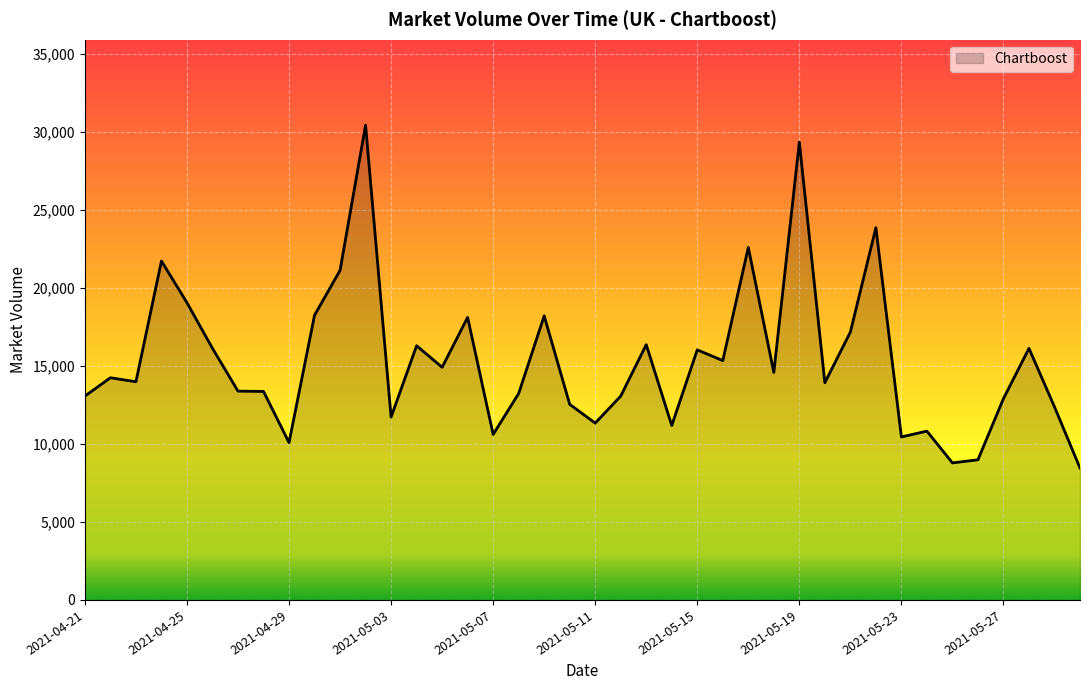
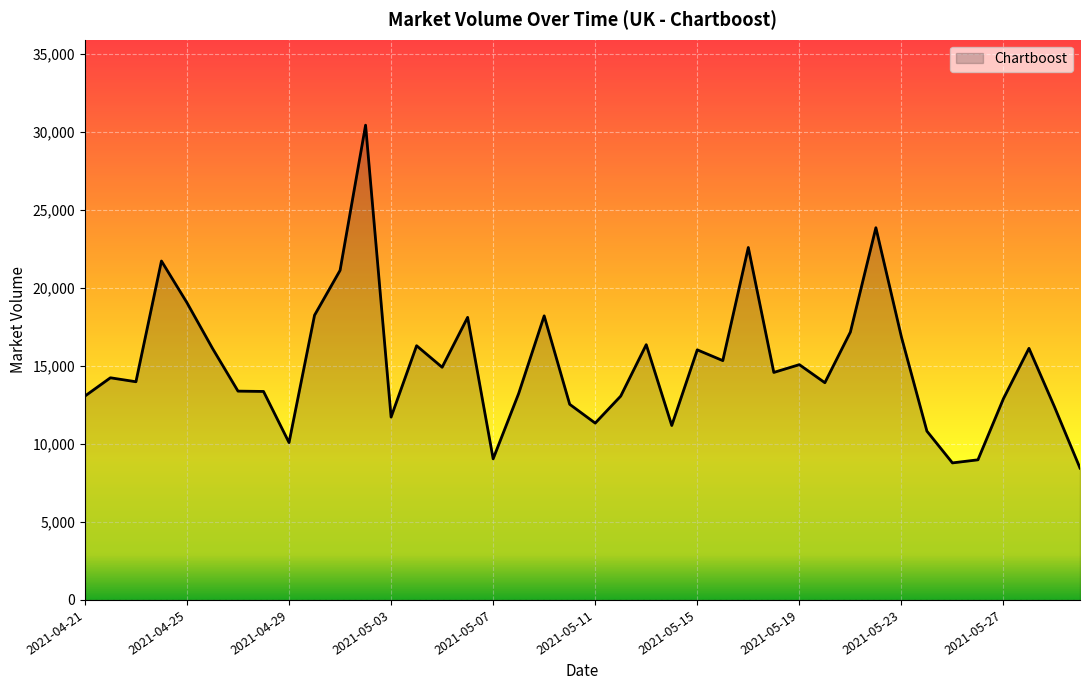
2021-05-07: 10,600 -> 9,000
2021-05-19: 29,300 -> 15,100
2021-05-23: 10,400 -> 16,900
